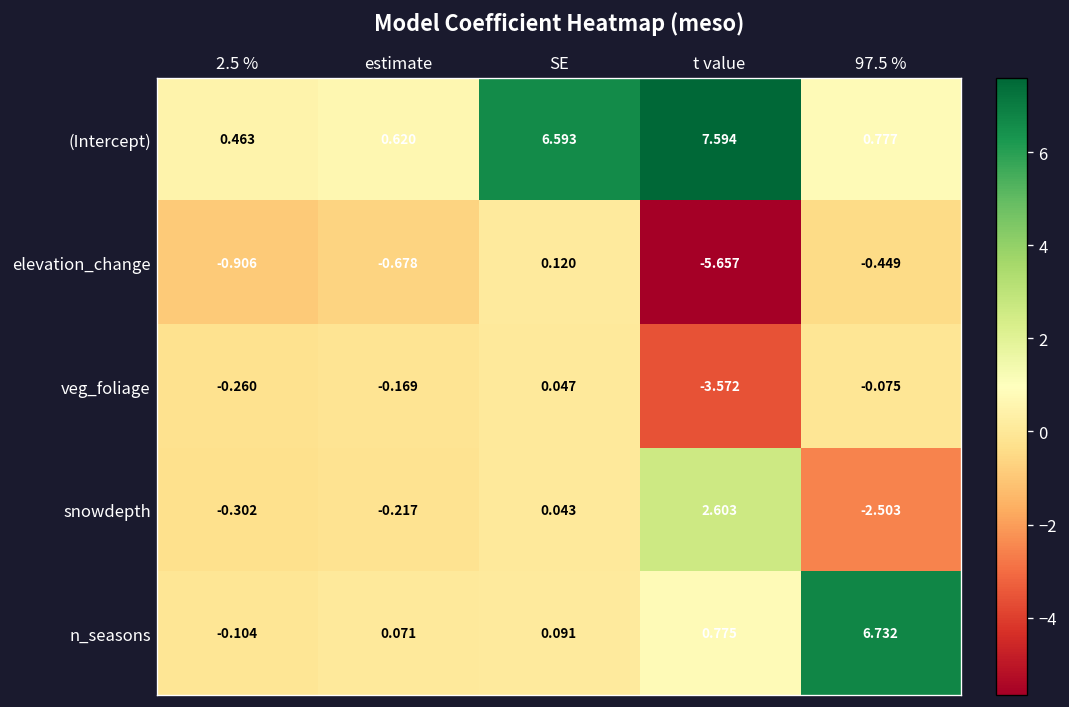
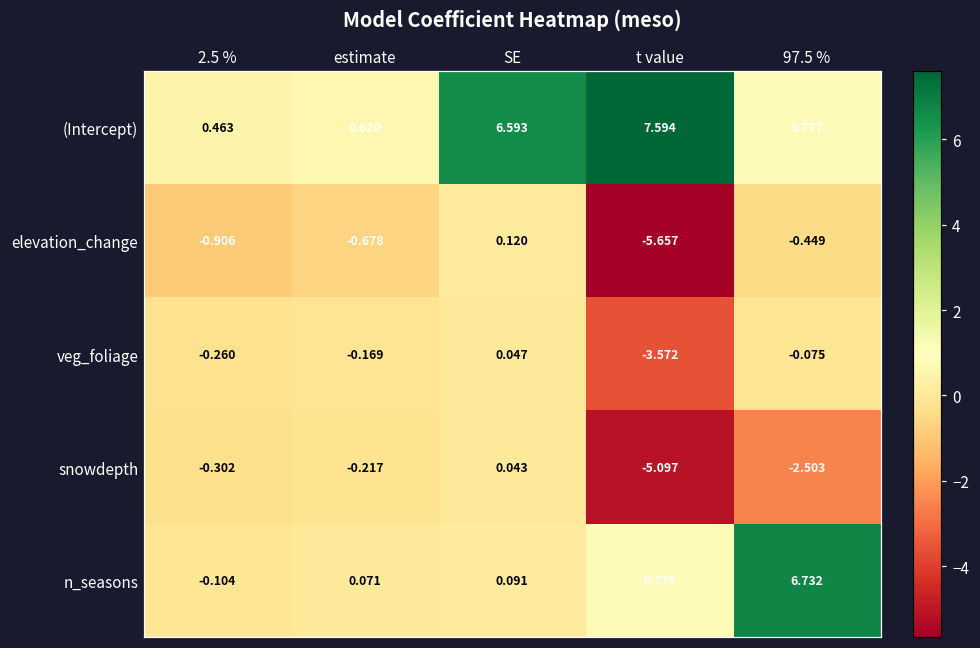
snowdepth, t value: 2.603 -> -5.097
